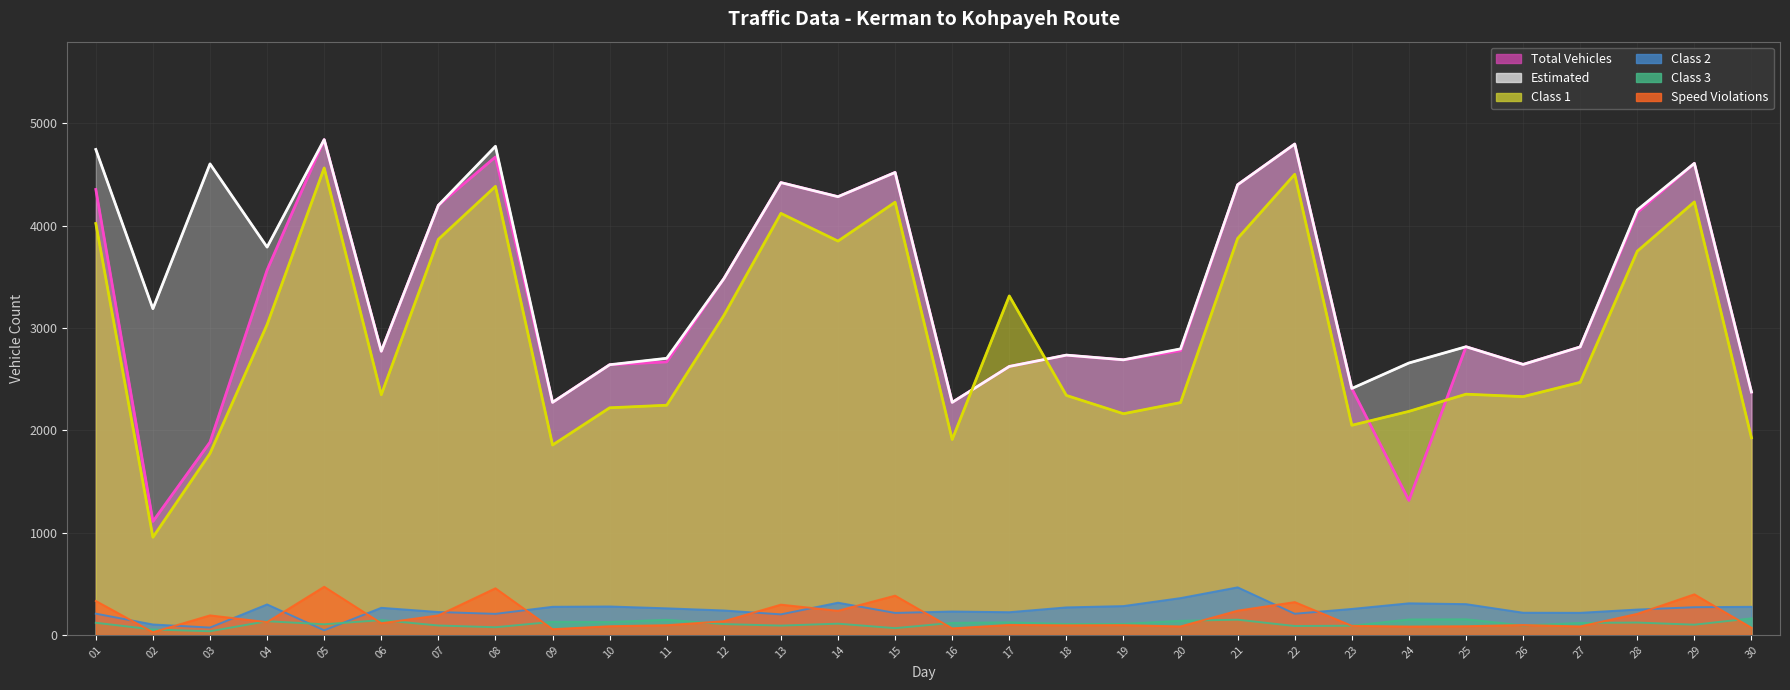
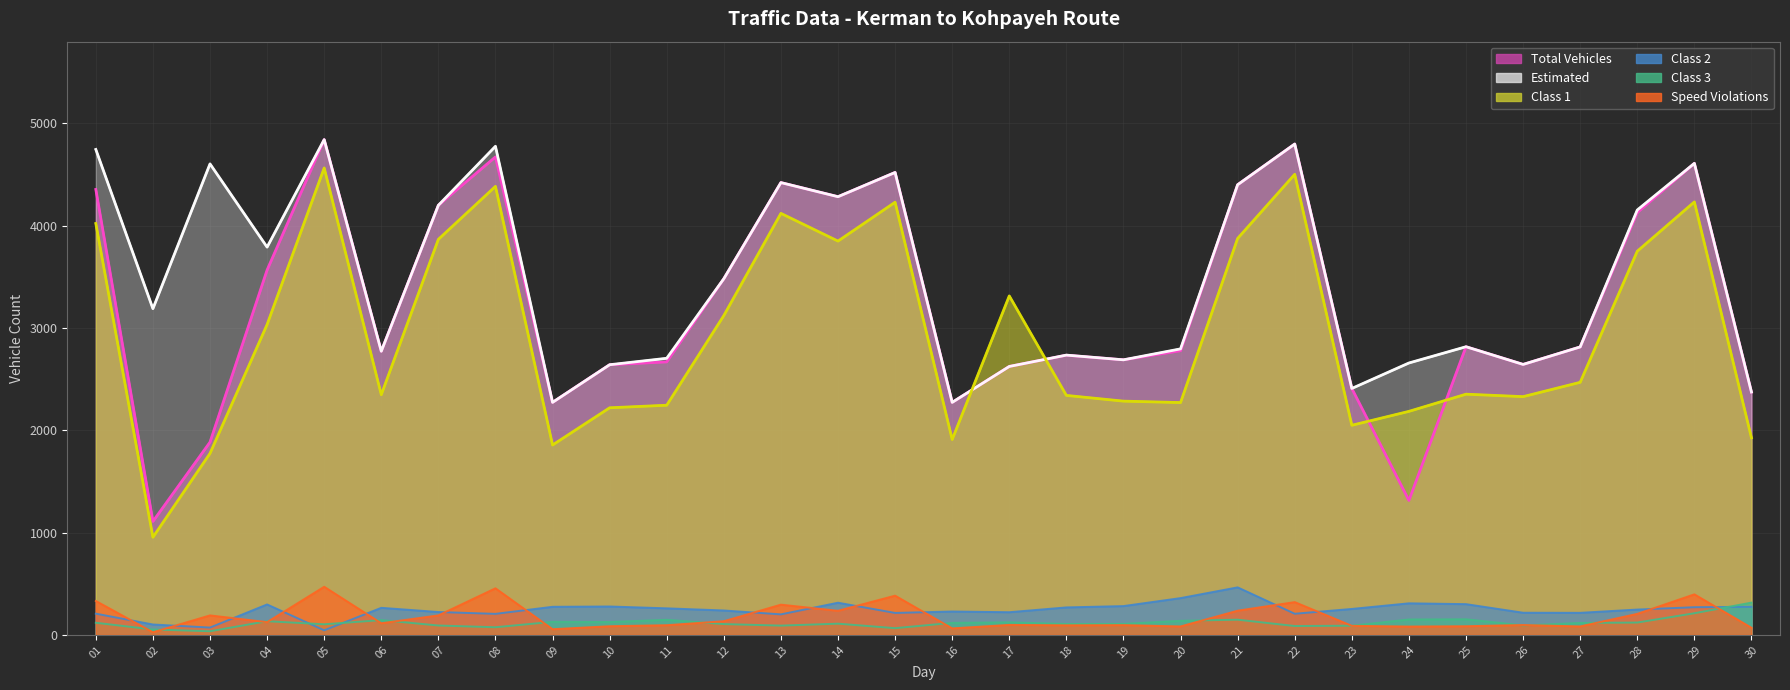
Class 1, 19: 2160 -> 2290
Class 3, 29: 100 -> 210
Class 3, 30: 160 -> 320
